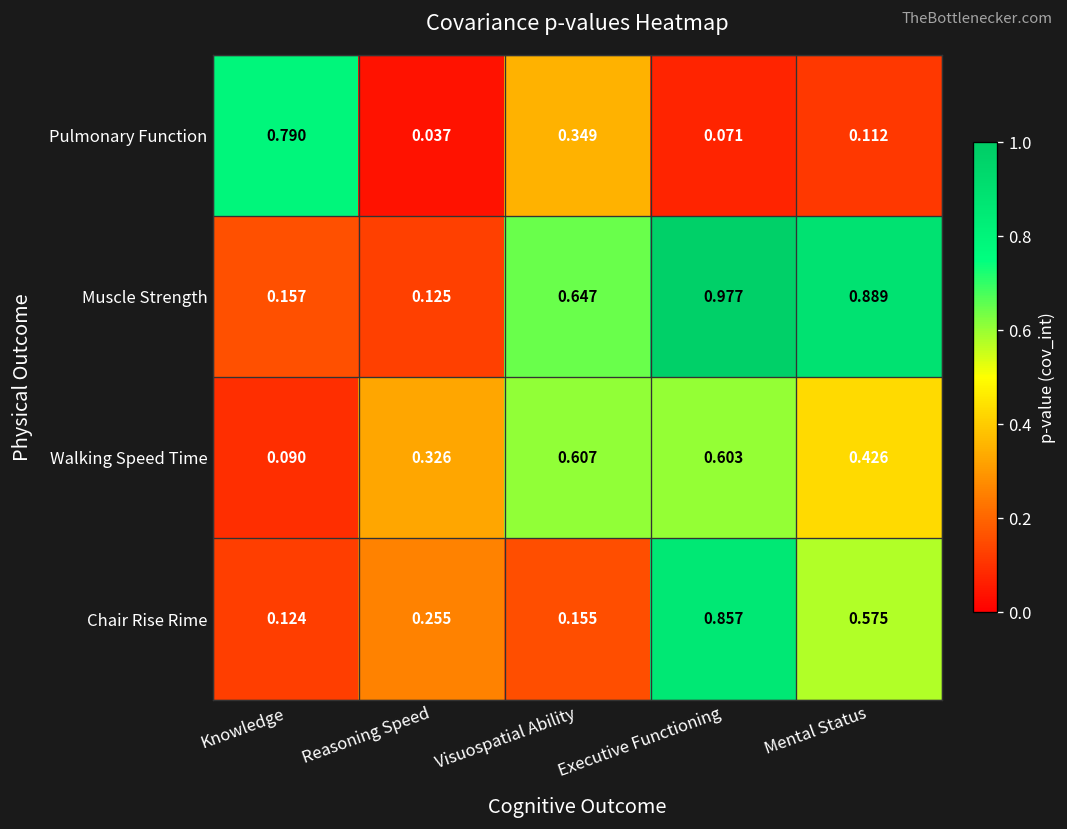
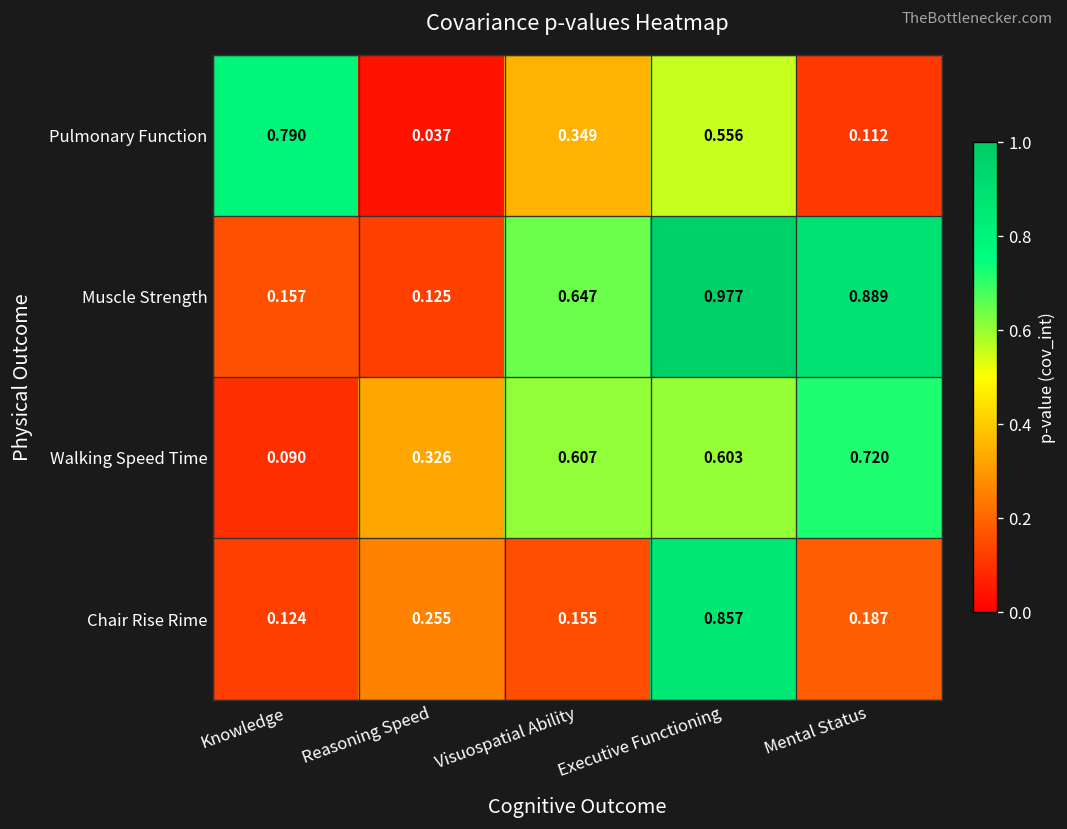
Pulmonary Function, Executive Functioning: 0.071 -> 0.556
Walking Speed Time, Mental Status: 0.426 -> 0.720
Chair Rise Rime, Mental Status: 0.575 -> 0.187
